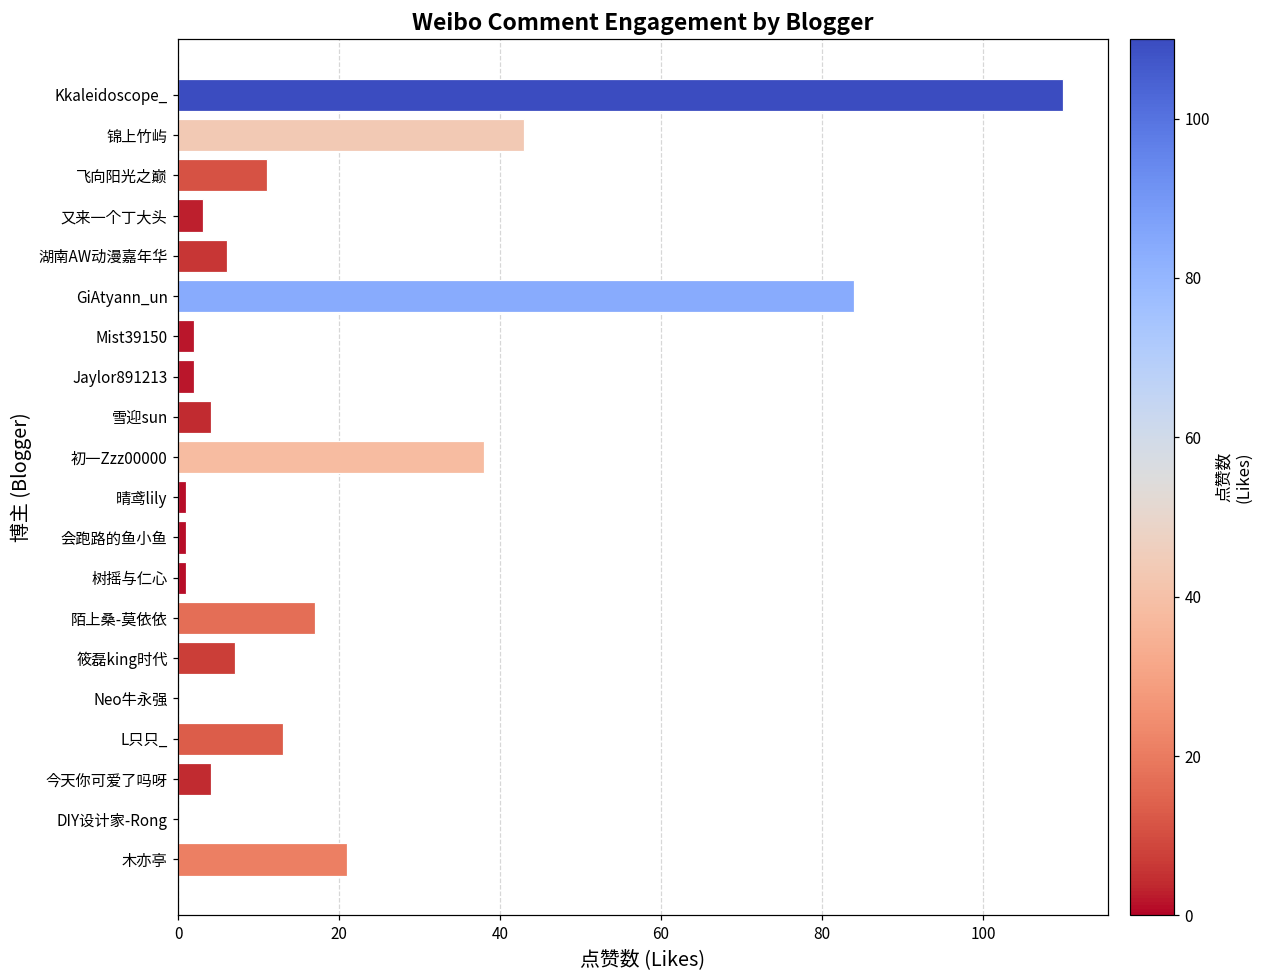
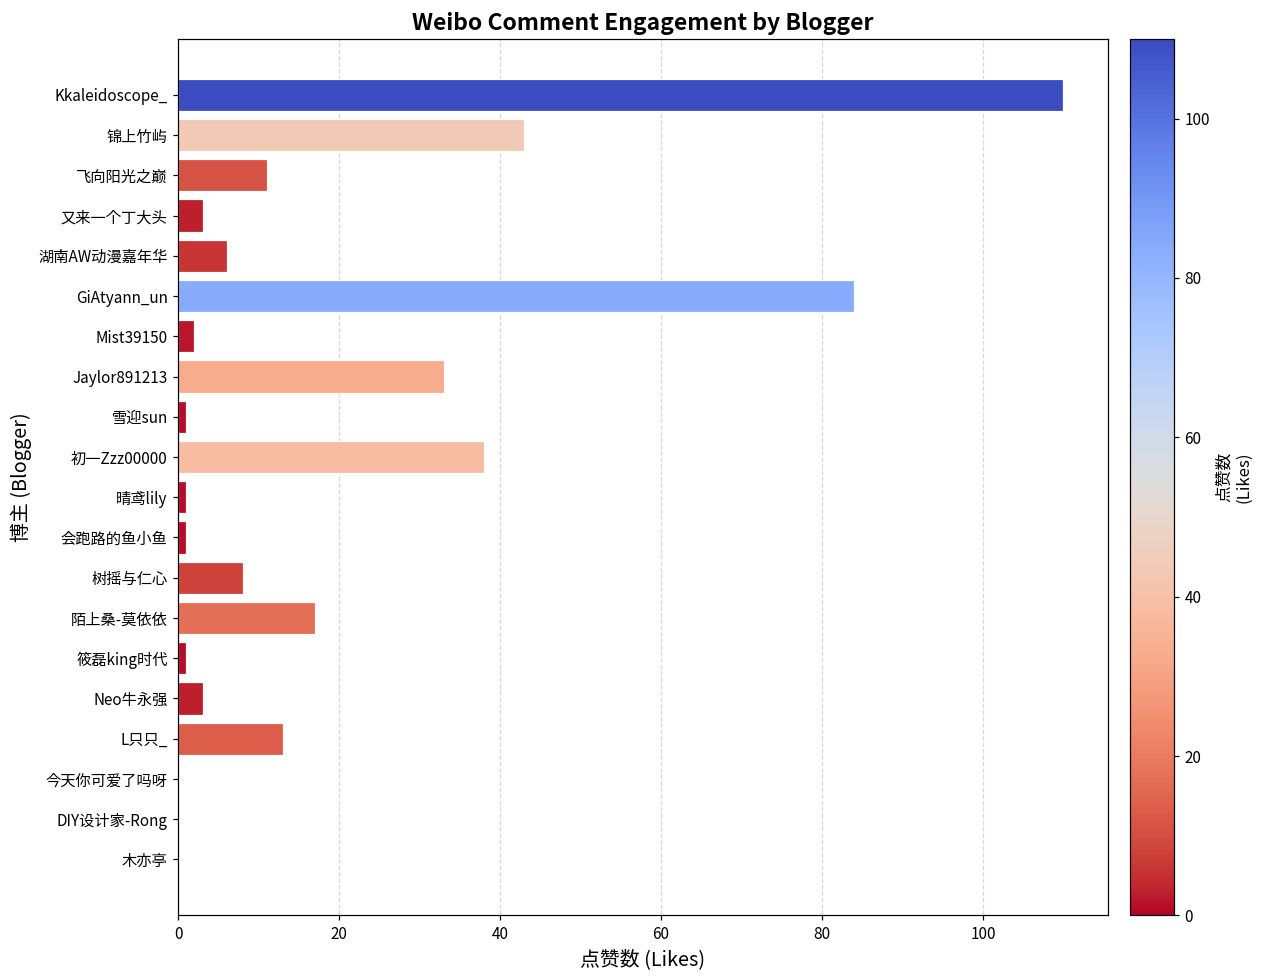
Jaylor891213: 2 -> 33
雪迎sun: 4 -> 1
树摇与仁心: 1 -> 8
筱磊king时代: 7 -> 1
Neo牛永强: 0 -> 3
今天你可爱了吗呀: 4 -> 0
木亦亭: 21 -> 0
